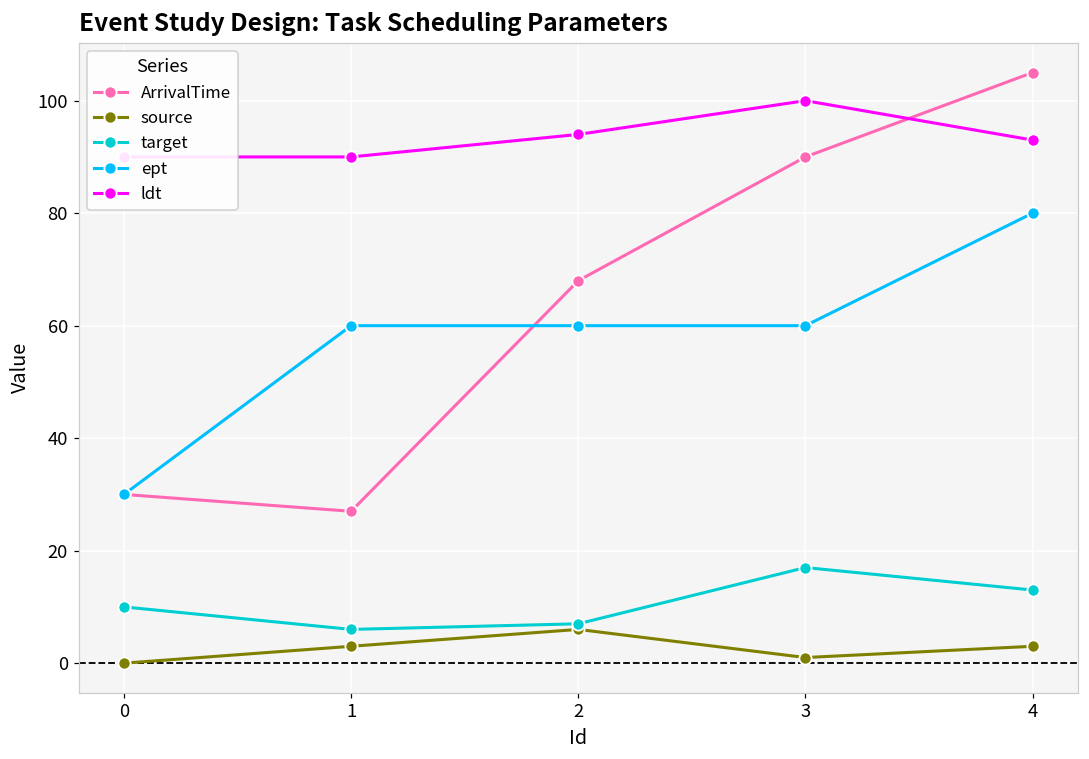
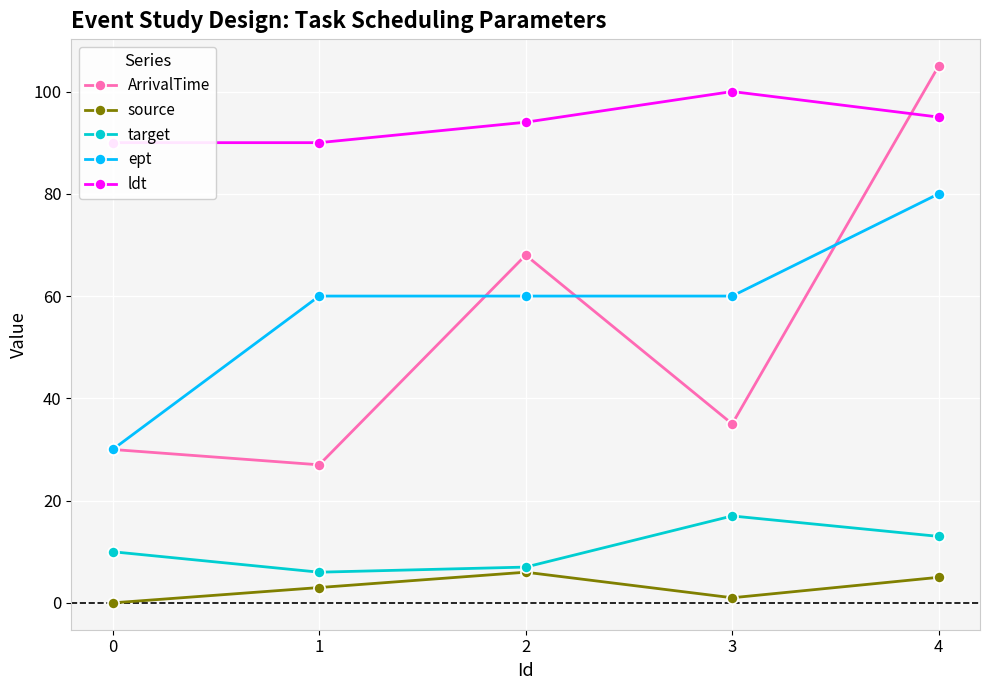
ArrivalTime, 3: 90 -> 35
source, 4: 3 -> 5
ldt, 4: 93 -> 95
